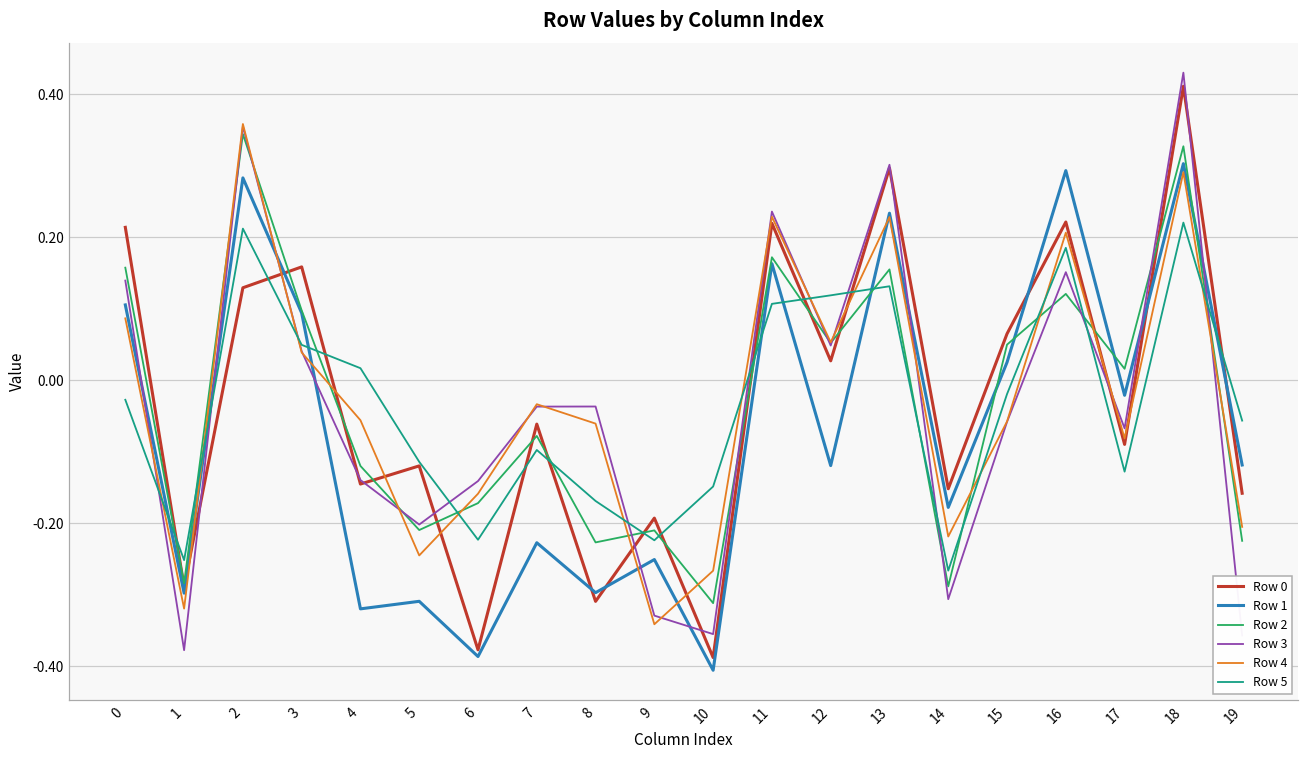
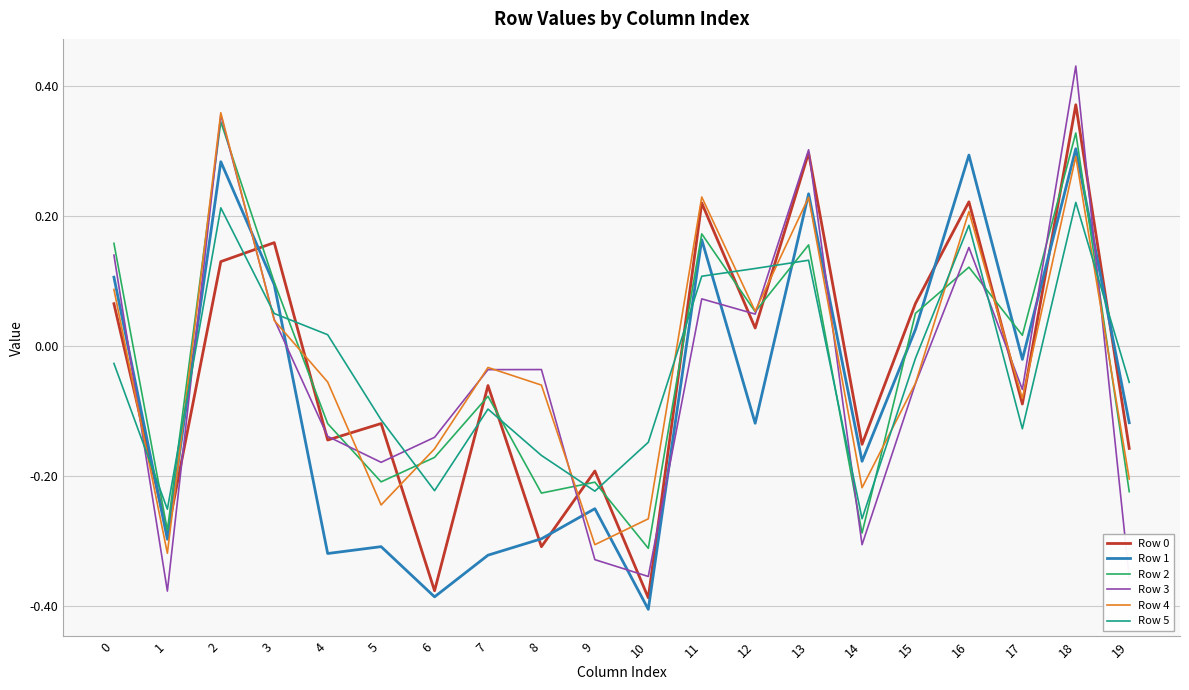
Row 0, 0: 0.21 -> 0.06
Row 3, 5: -0.20 -> -0.18
Row 1, 7: -0.23 -> -0.32
Row 4, 9: -0.34 -> -0.31
Row 3, 11: 0.24 -> 0.07
Row 0, 18: 0.41 -> 0.37
